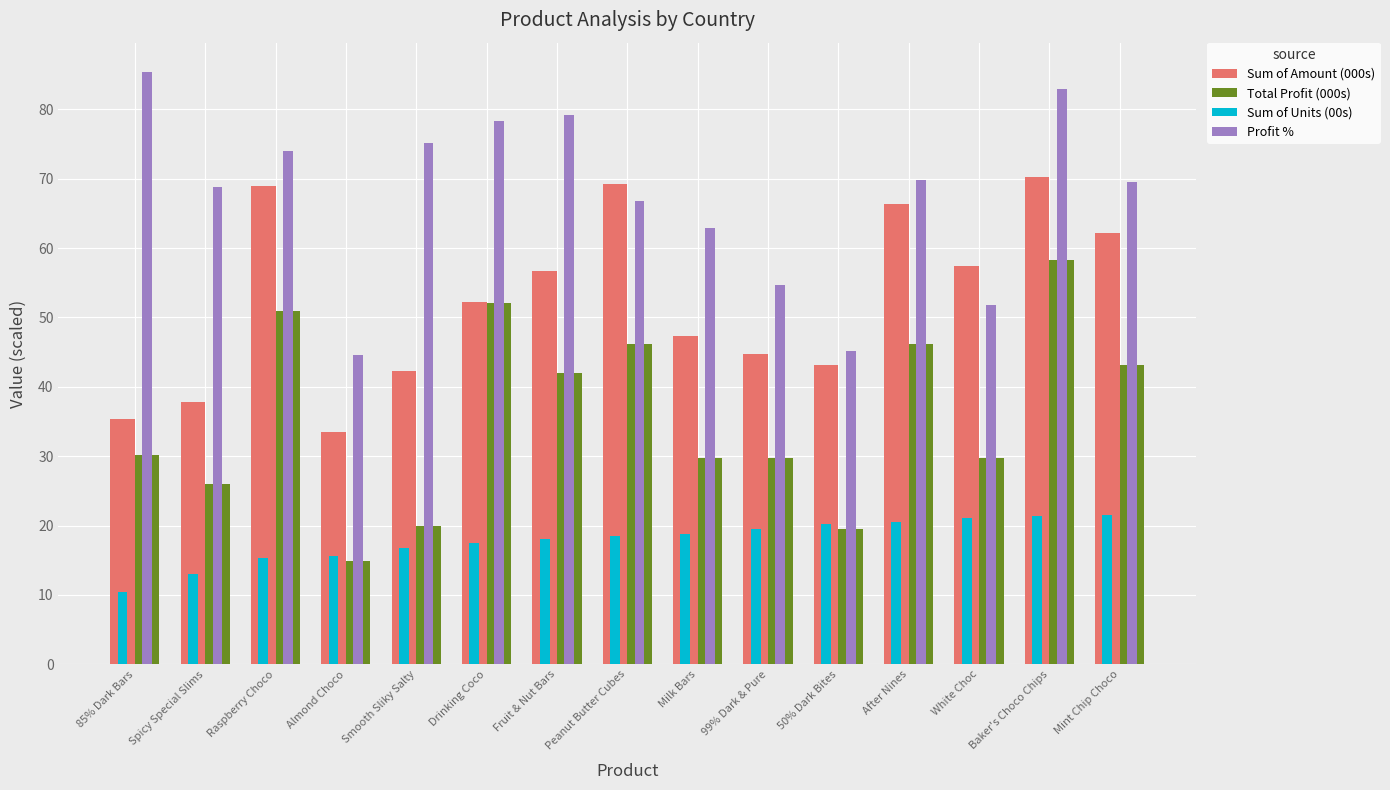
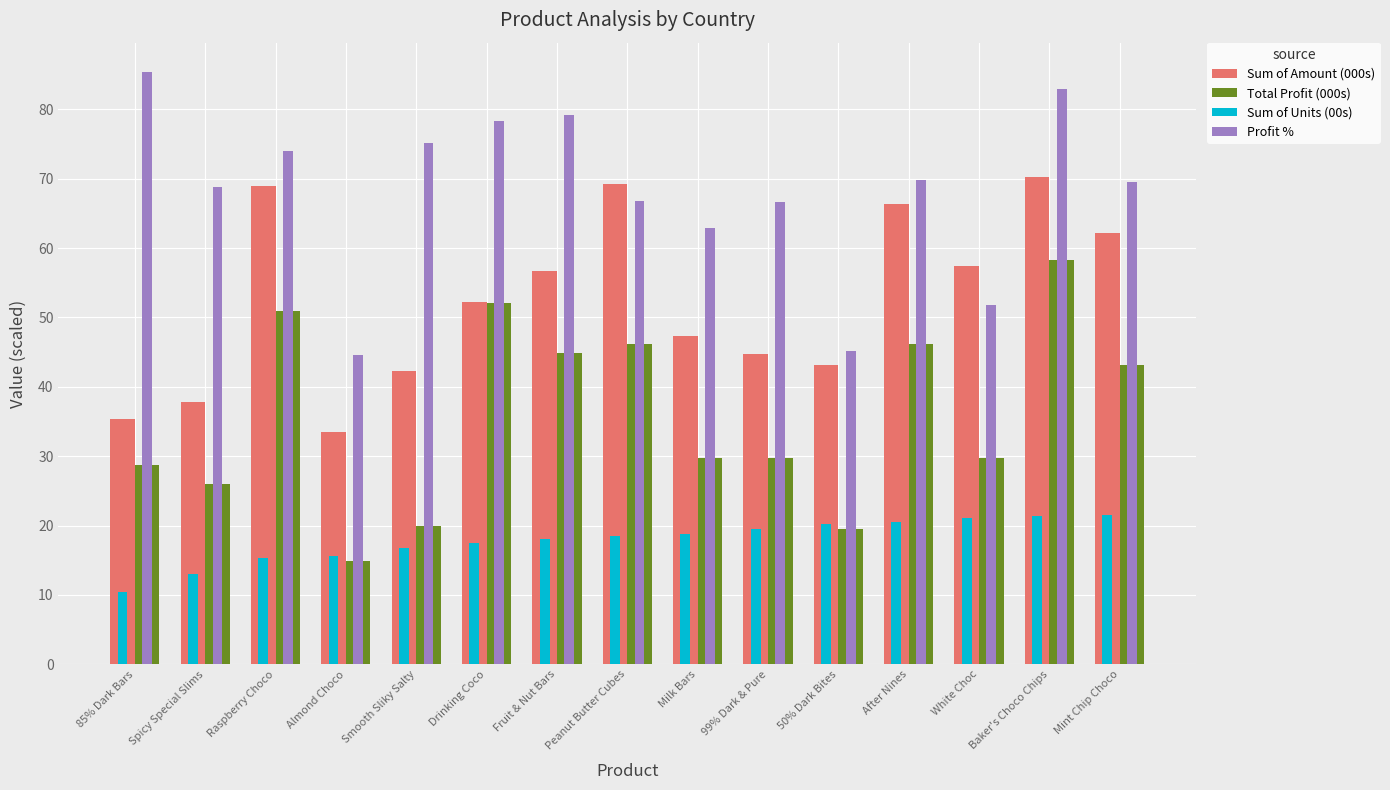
Total Profit (000s), 85% Dark Bars: 30 -> 29
Total Profit (000s), Fruit & Nut Bars: 42 -> 45
Profit %, 99% Dark & Pure: 55 -> 67
